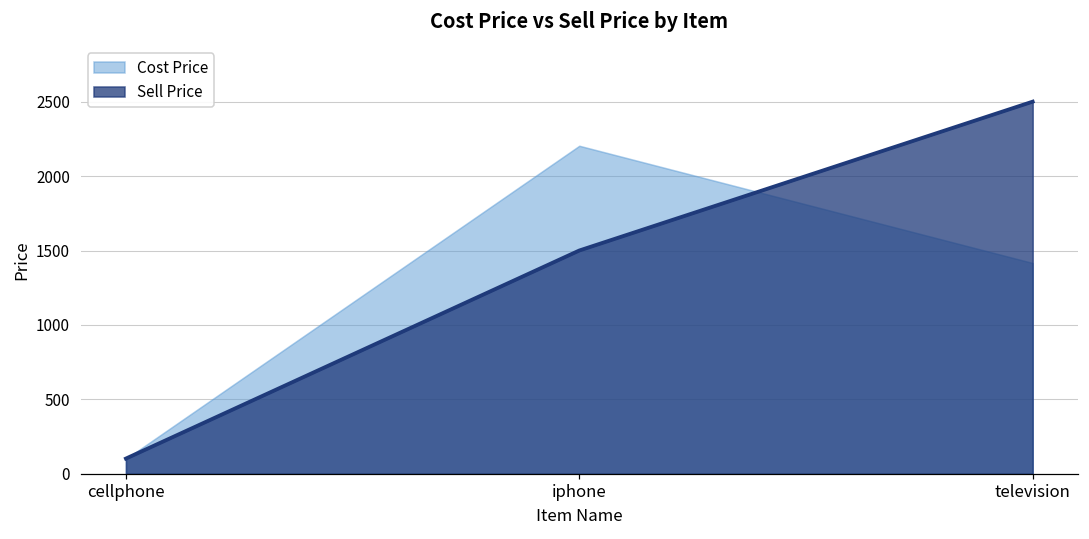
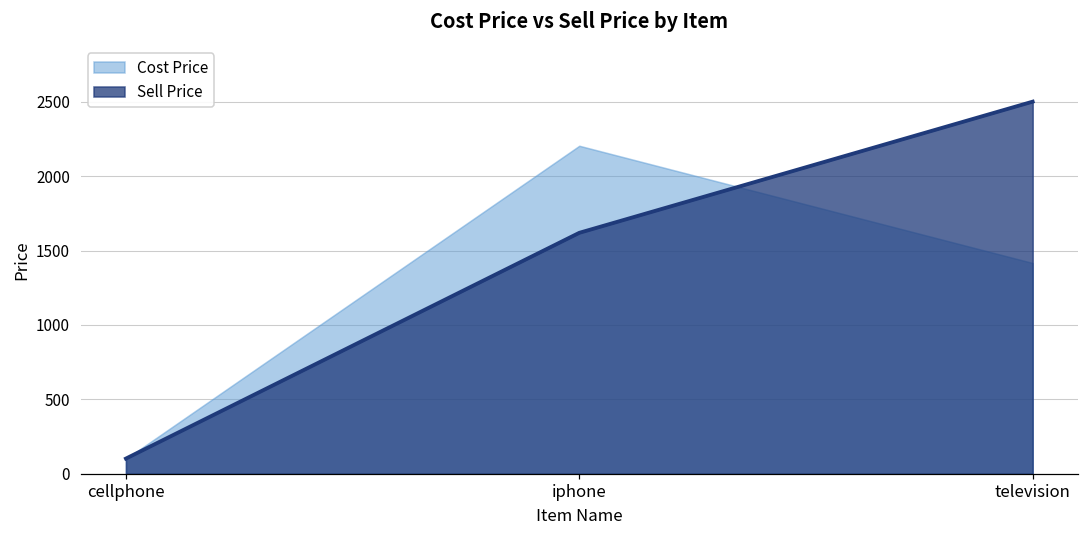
Sell Price, iphone: 1500 -> 1620
